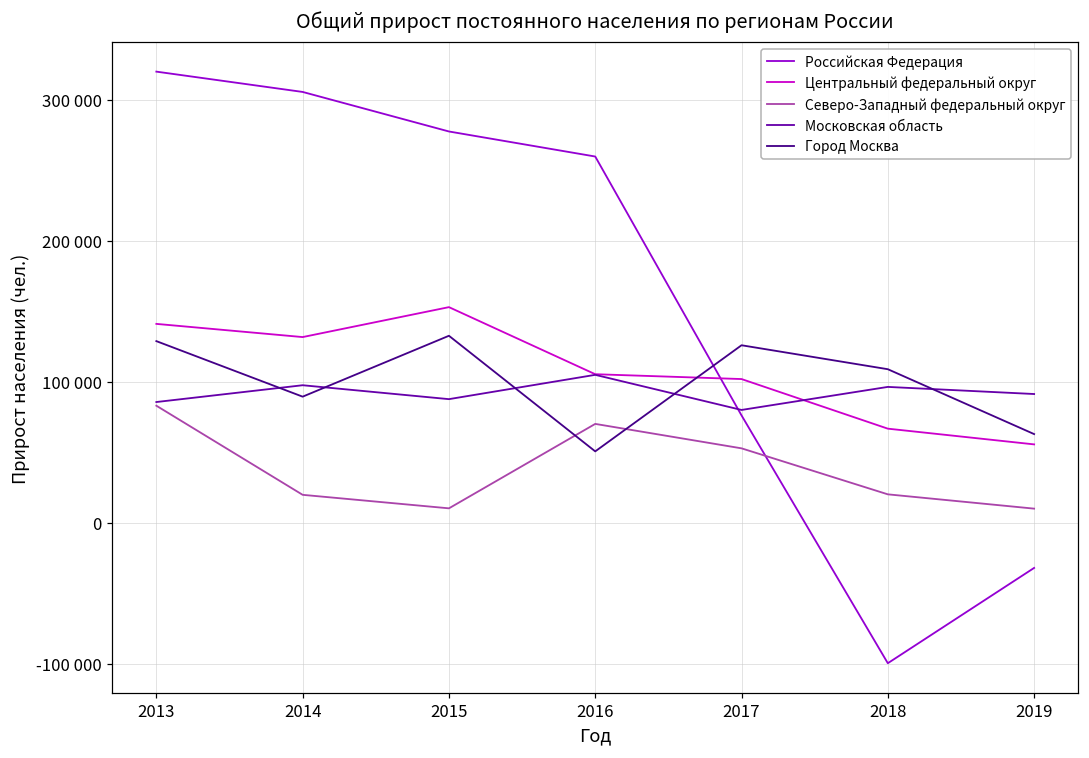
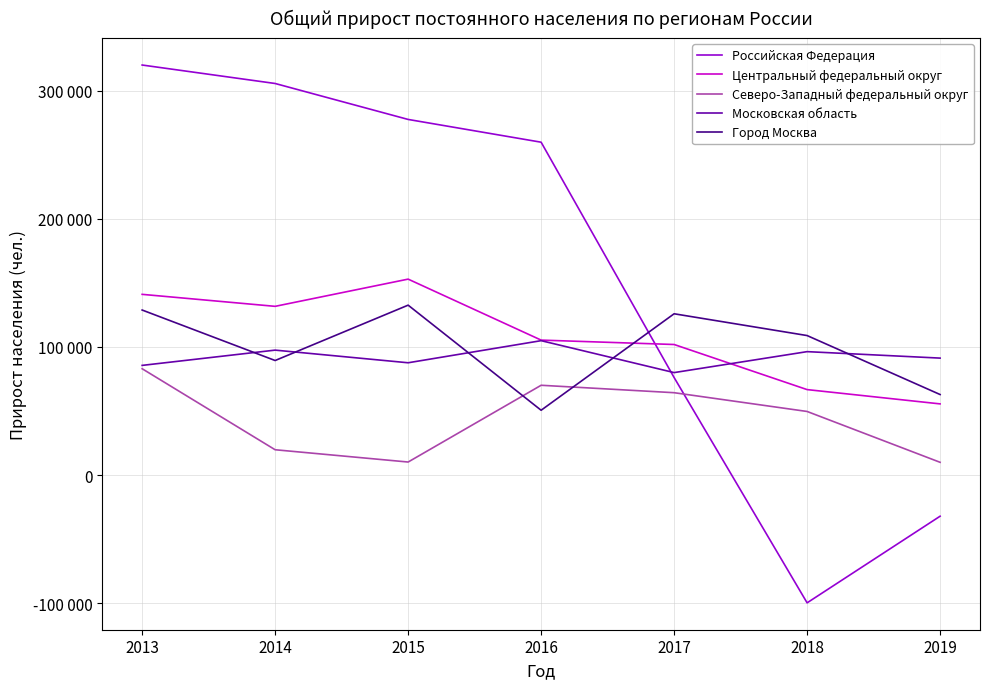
Северо-Западный федеральный округ, 2017: 53000 -> 64000
Северо-Западный федеральный округ, 2018: 20000 -> 50000
